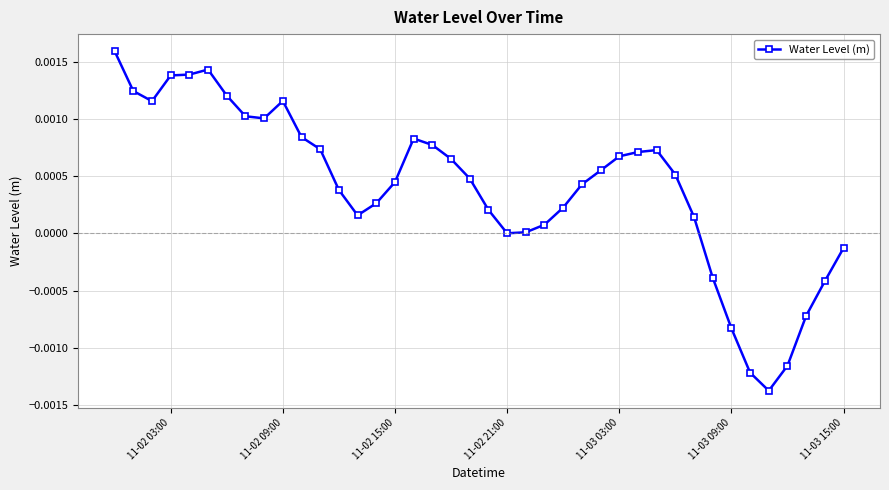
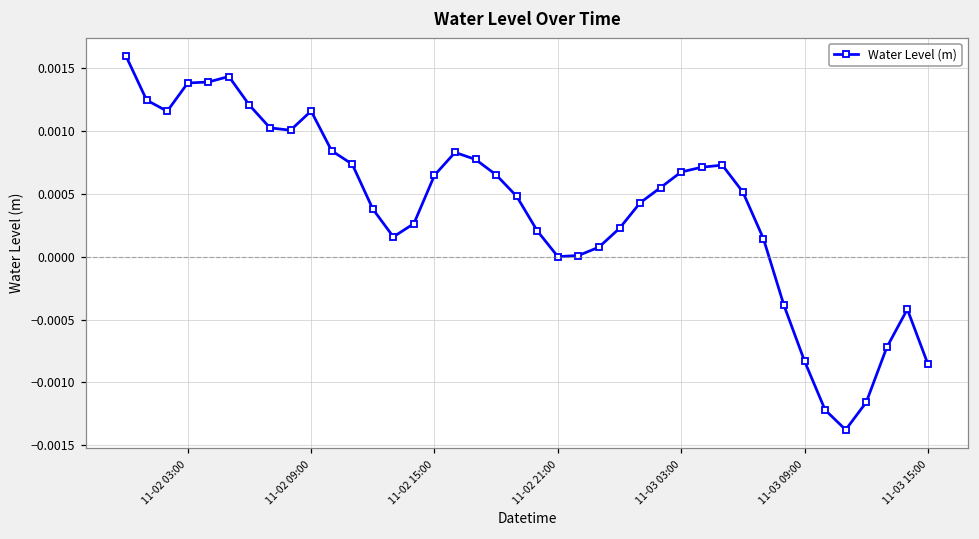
11-02 15:00: 0.00045 -> 0.00065
11-03 15:00: -0.00013 -> -0.00085
